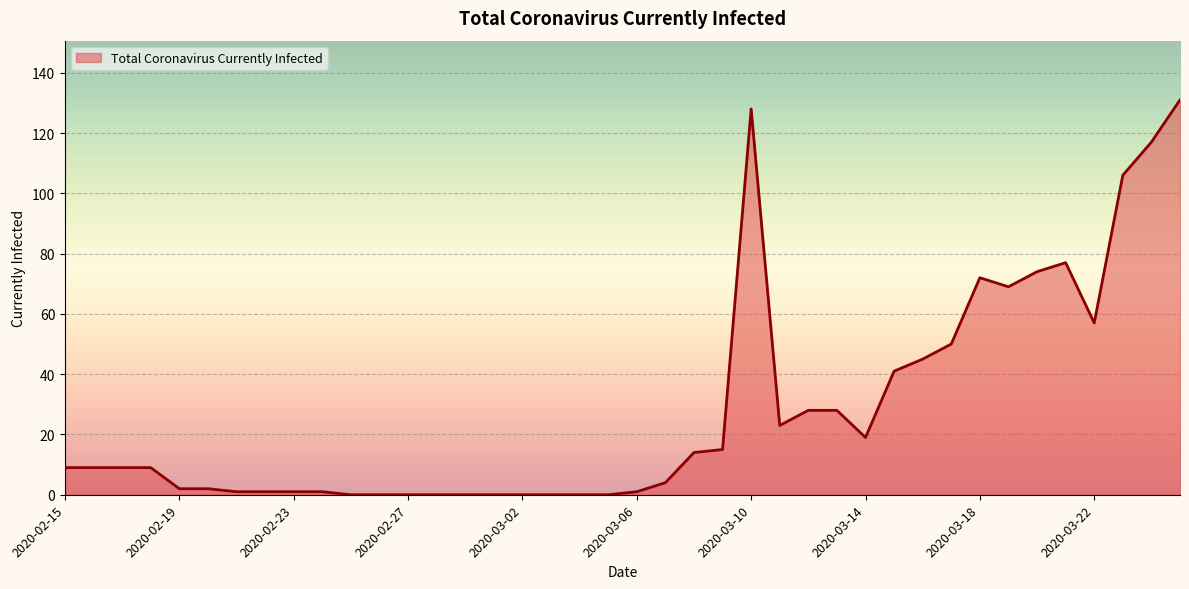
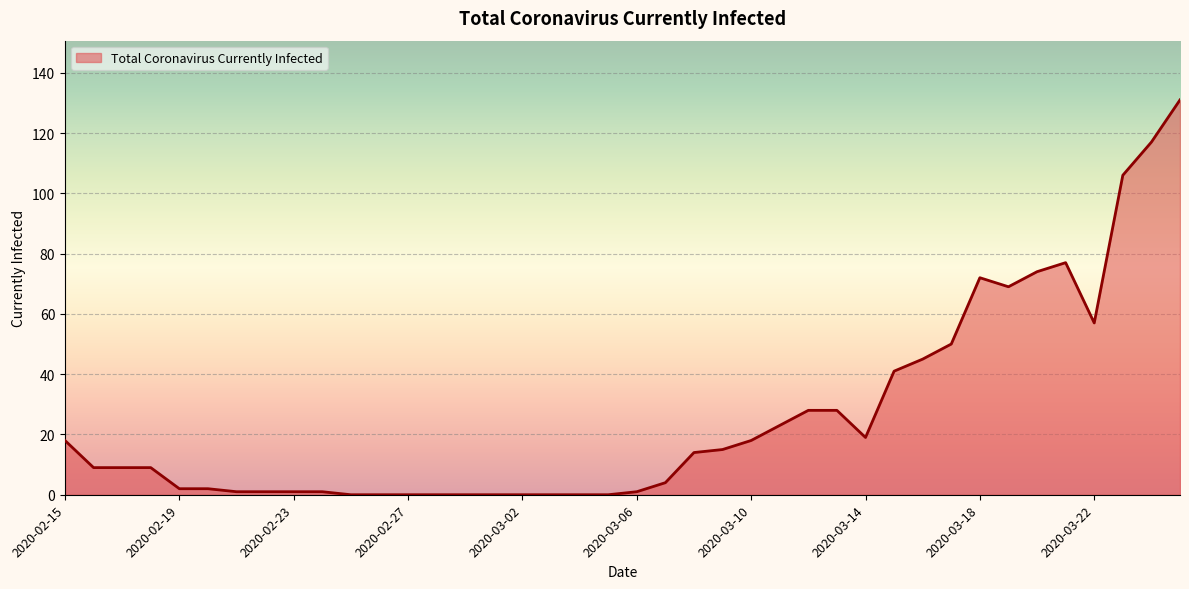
2020-02-15: 9 -> 18
2020-03-10: 128 -> 18
